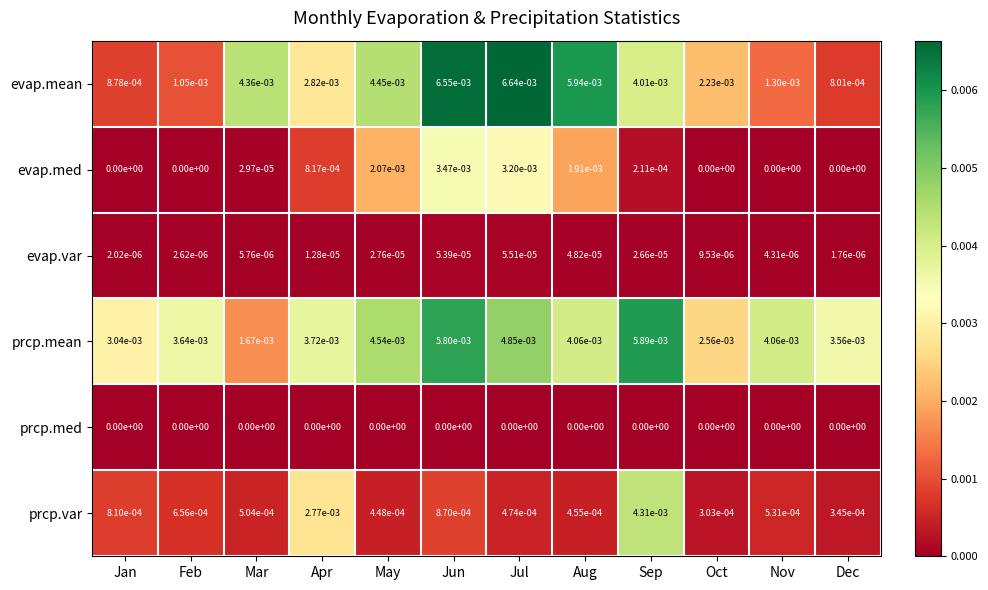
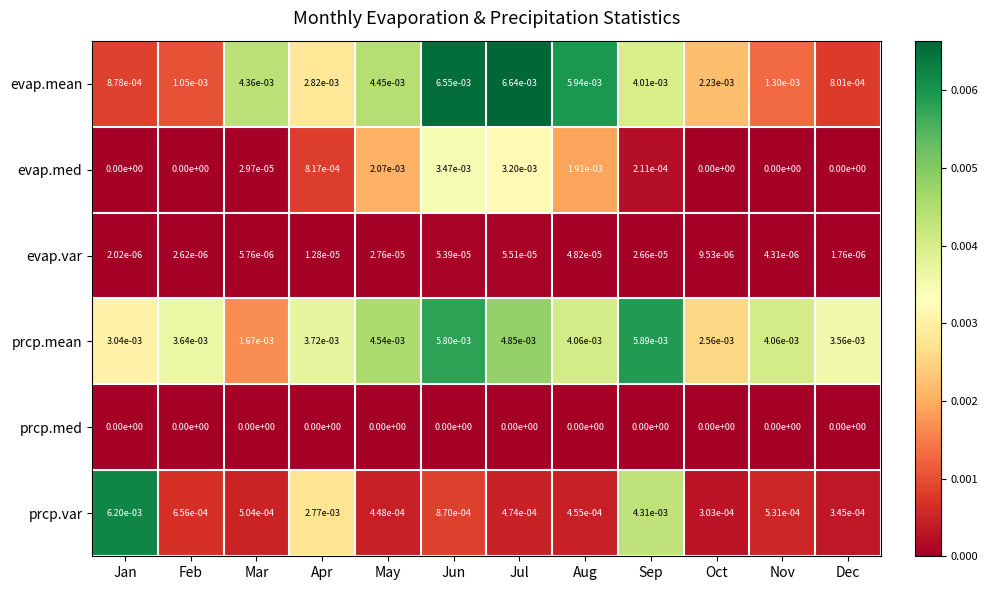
prcp.var, Jan: 8.10e-04 -> 6.20e-03
